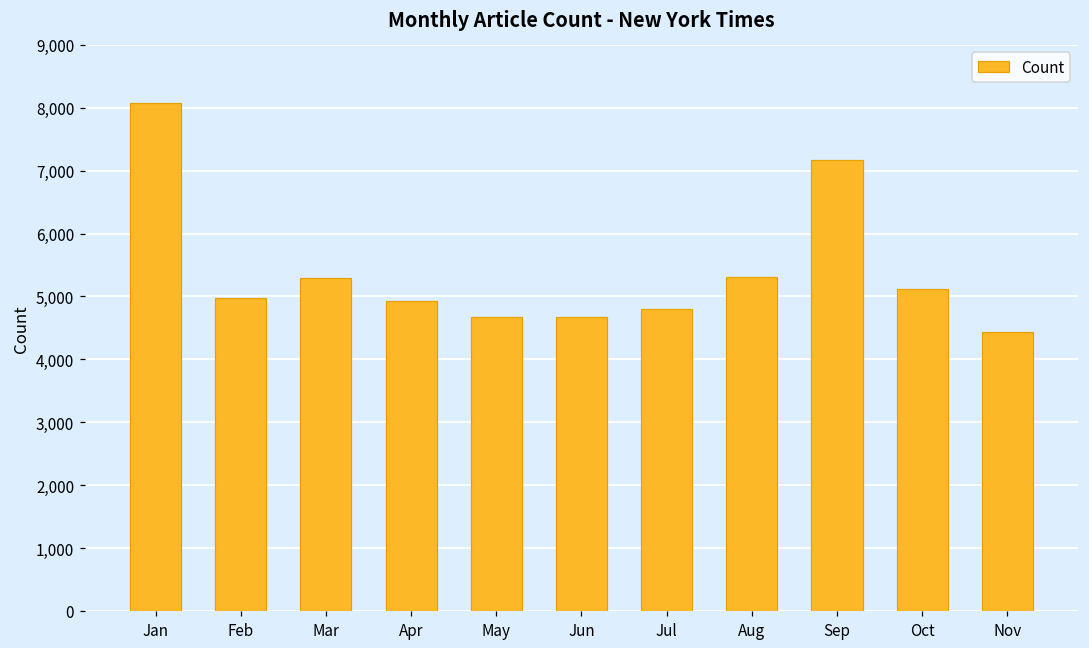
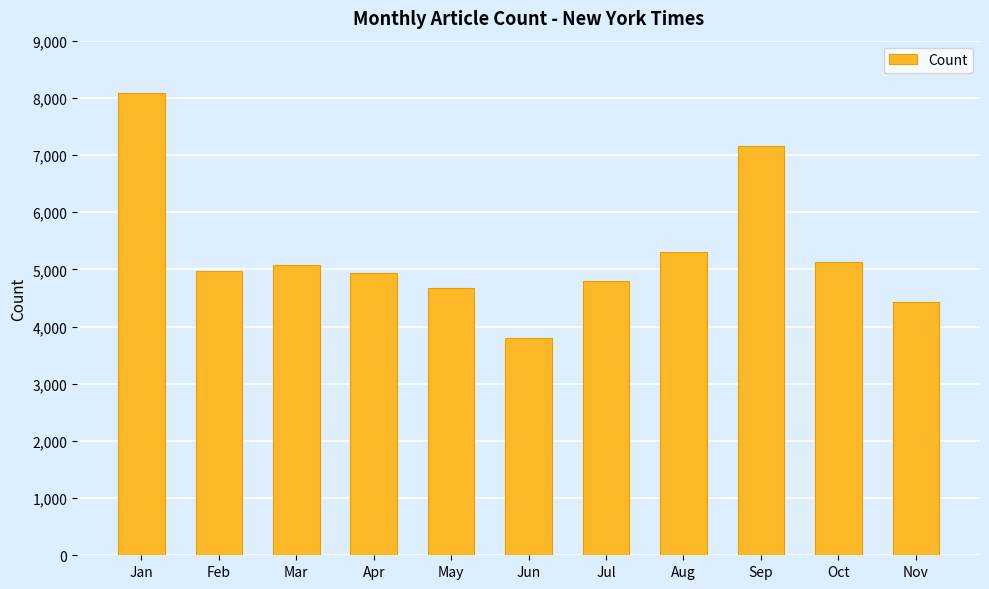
Mar: 5,300 -> 5,100
Jun: 4,700 -> 3,800
